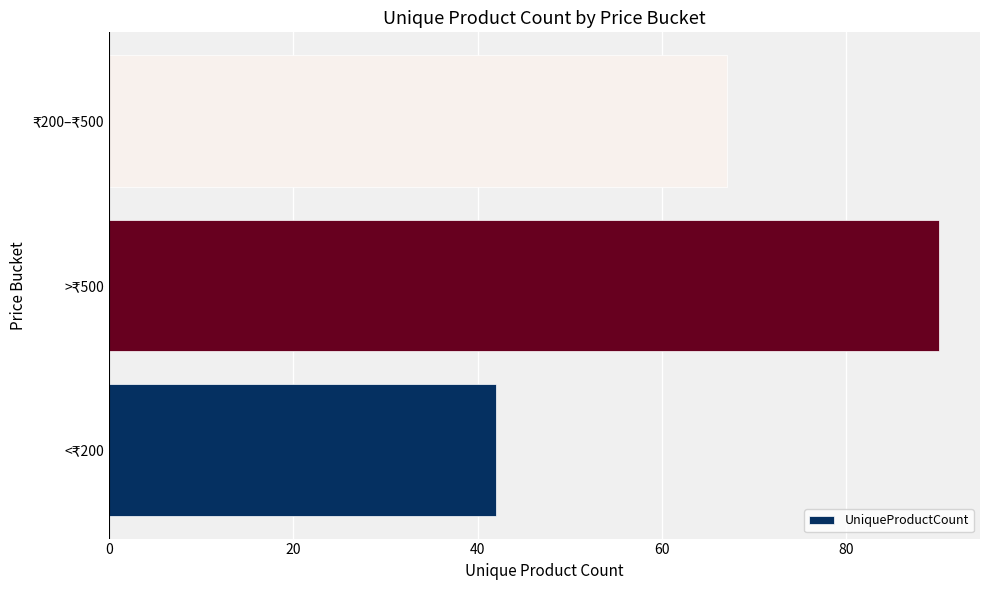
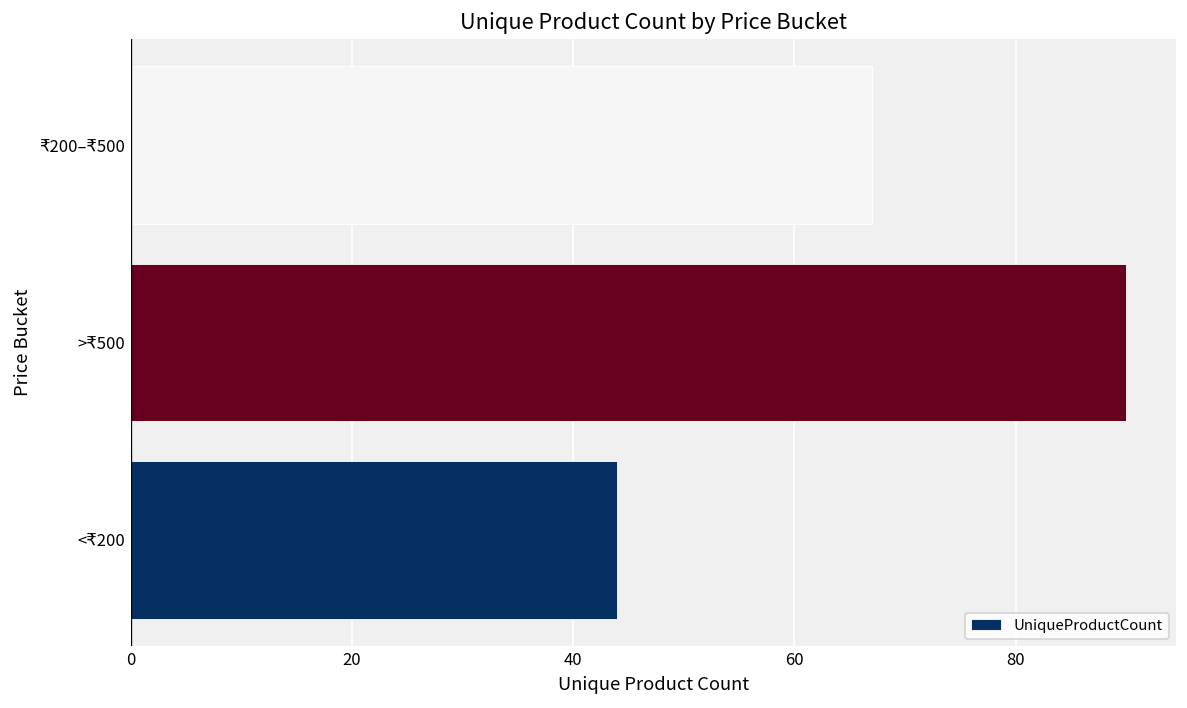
<₹200: 42 -> 44
